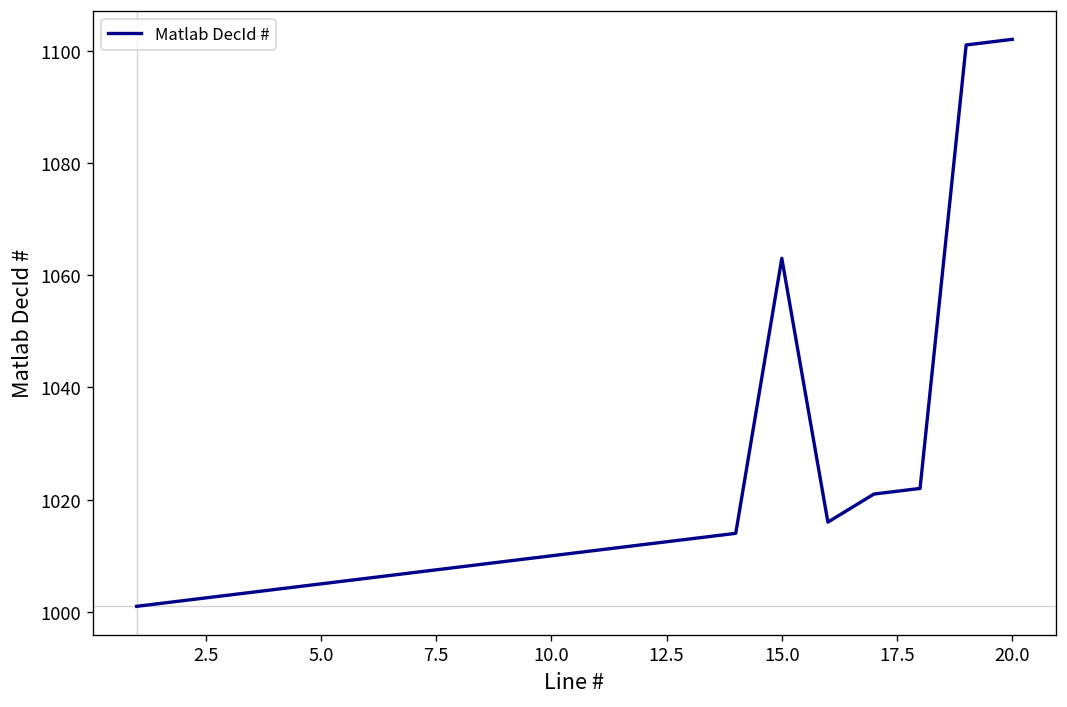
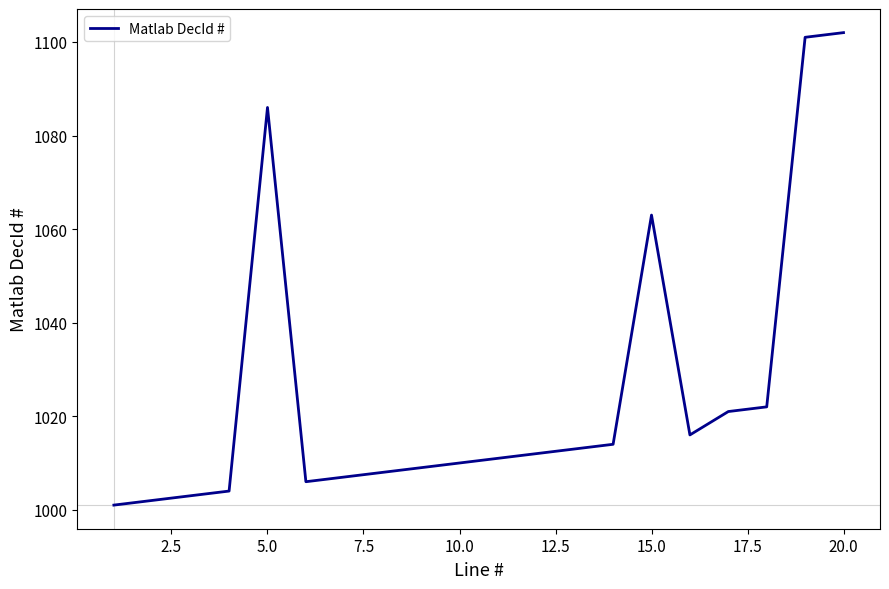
5.0: 1005 -> 1086
